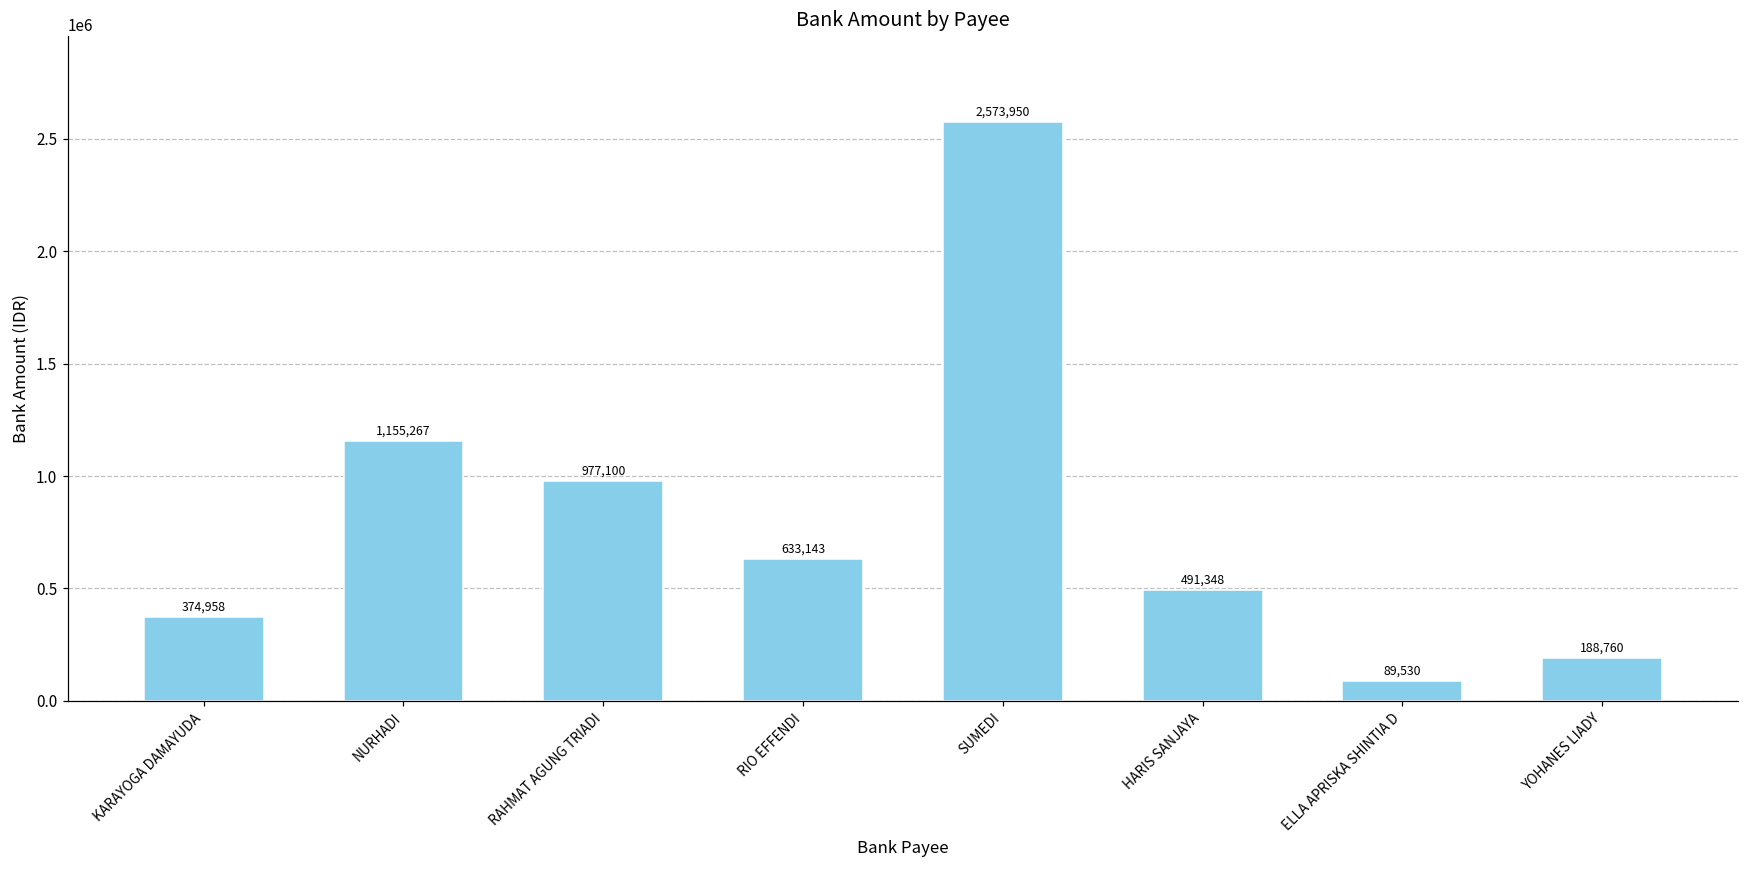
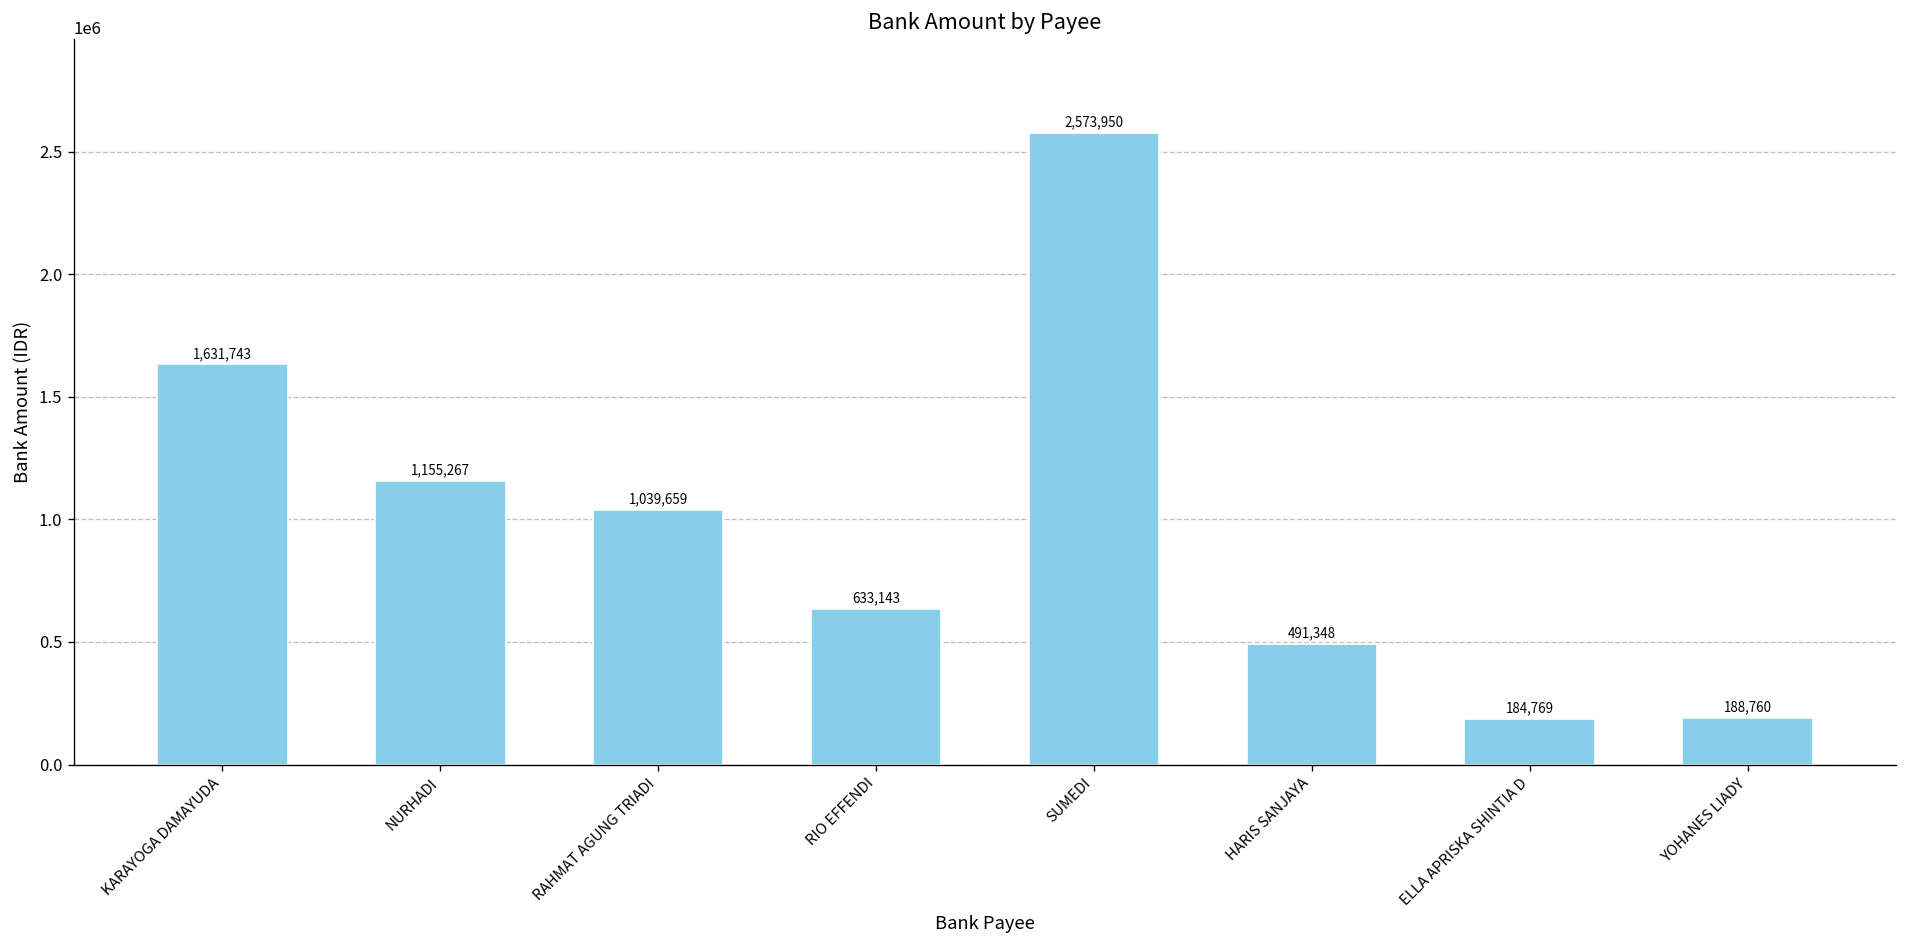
KARAYOGA DAMAYUDA: 374,958 -> 1,631,743
RAHMAT AGUNG TRIADI: 977,100 -> 1,039,659
ELLA APRISKA SHINTIA D: 89,530 -> 184,769
